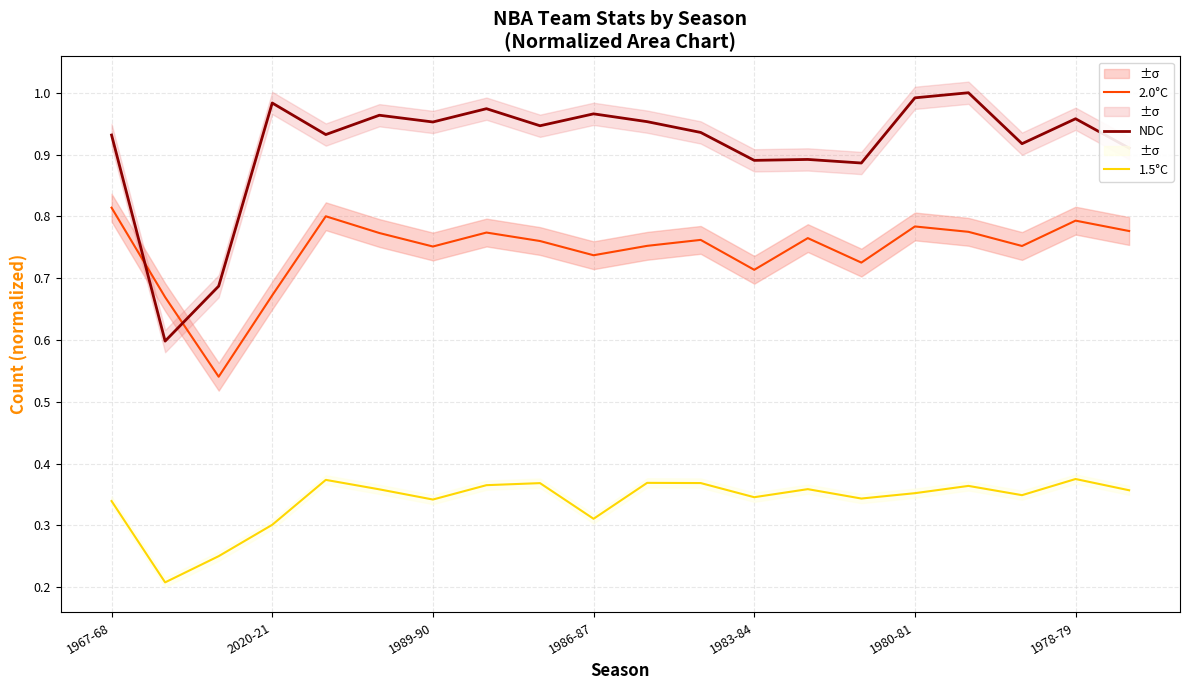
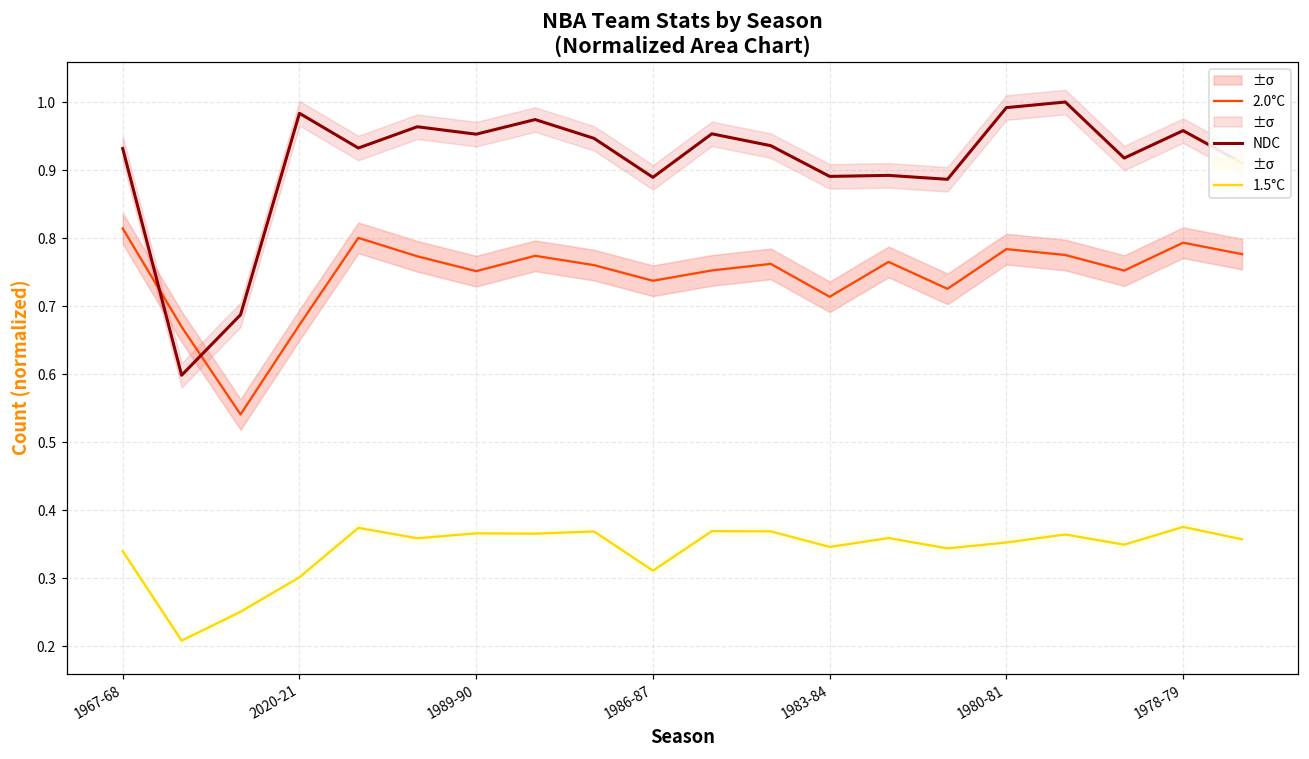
1.5°C, 1989-90: 0.34 -> 0.37
NDC, 1986-87: 0.97 -> 0.89
